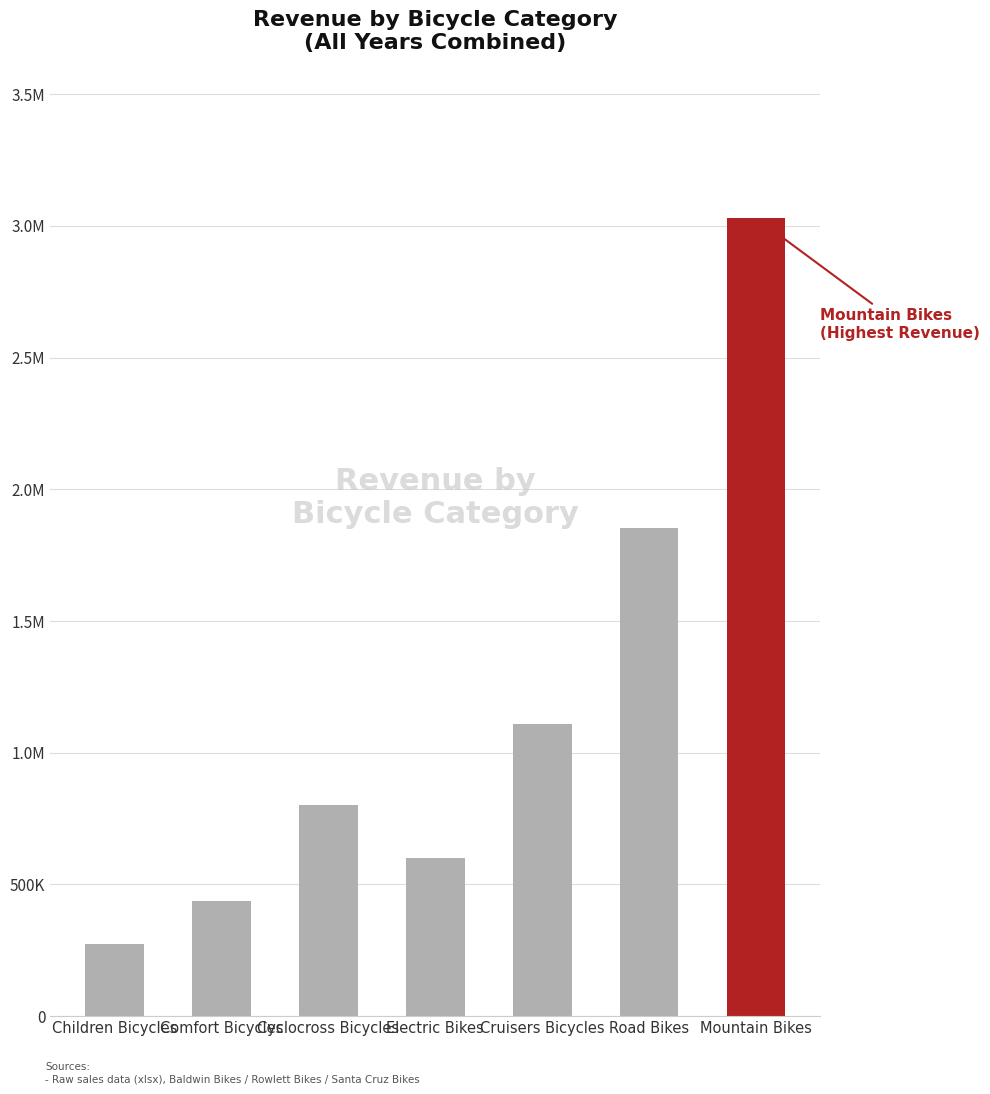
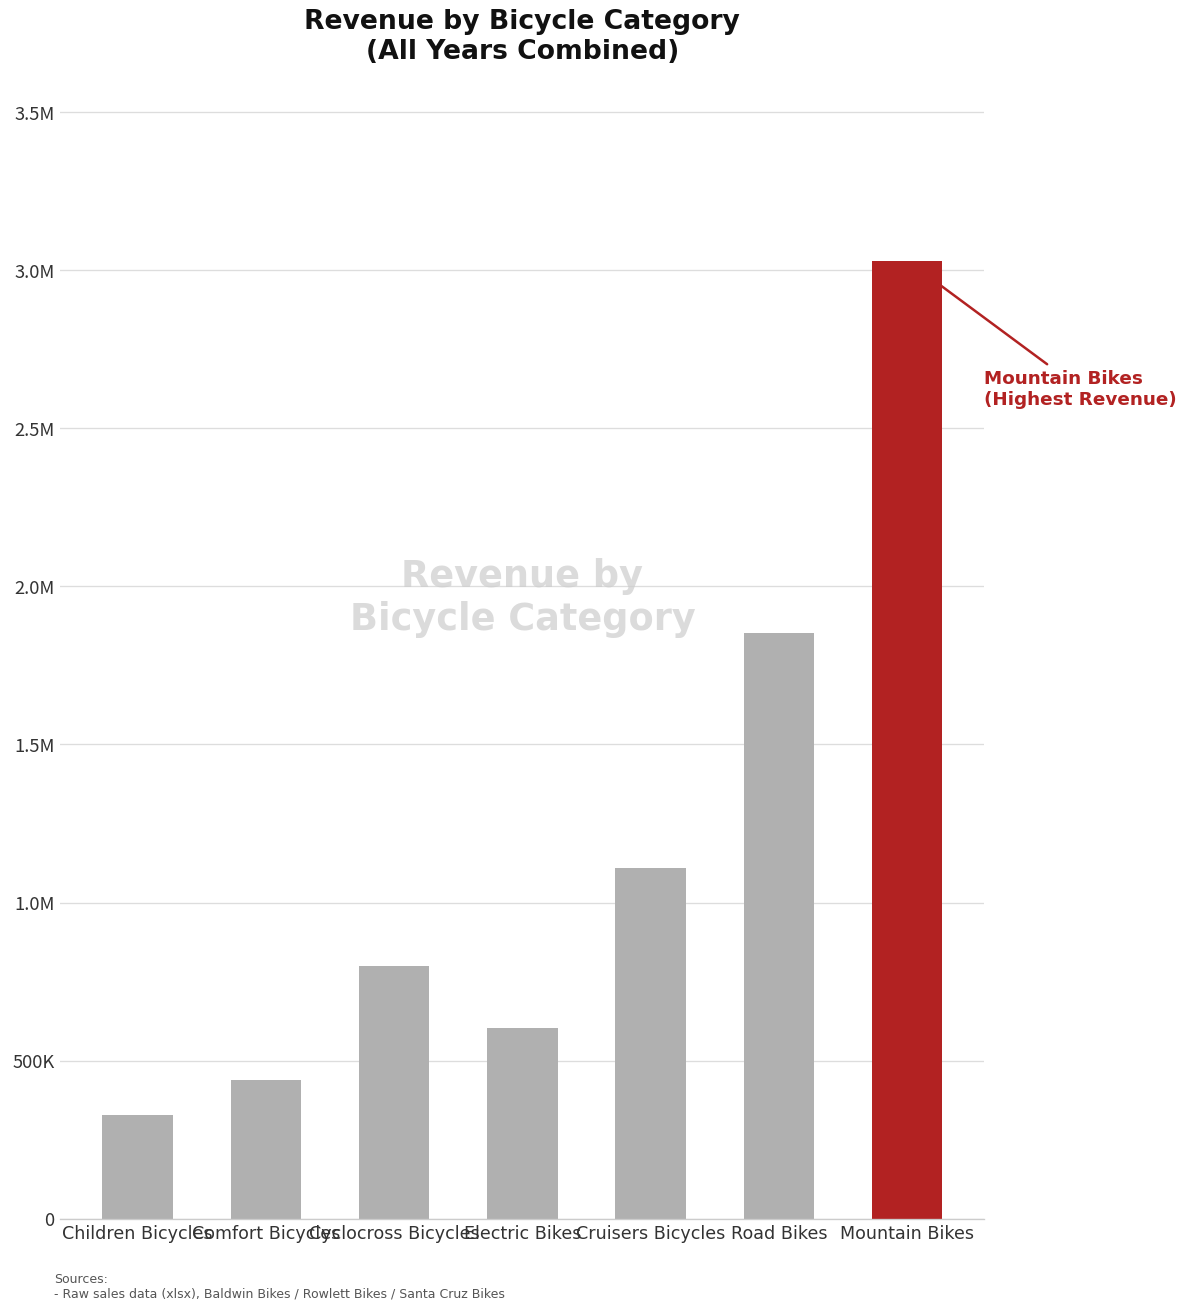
Children Bicycles: 270000 -> 330000
